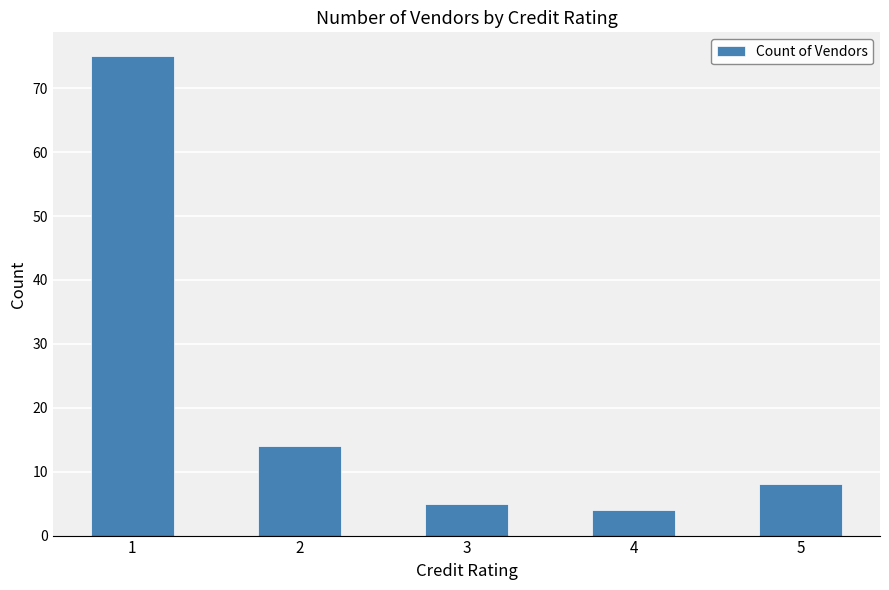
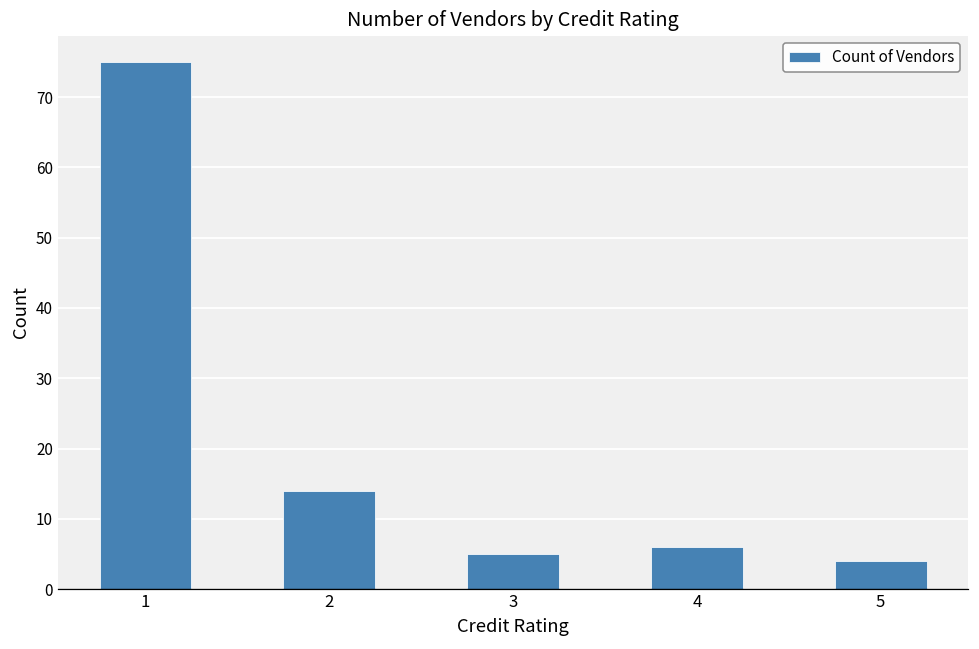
4: 4 -> 6
5: 8 -> 4
